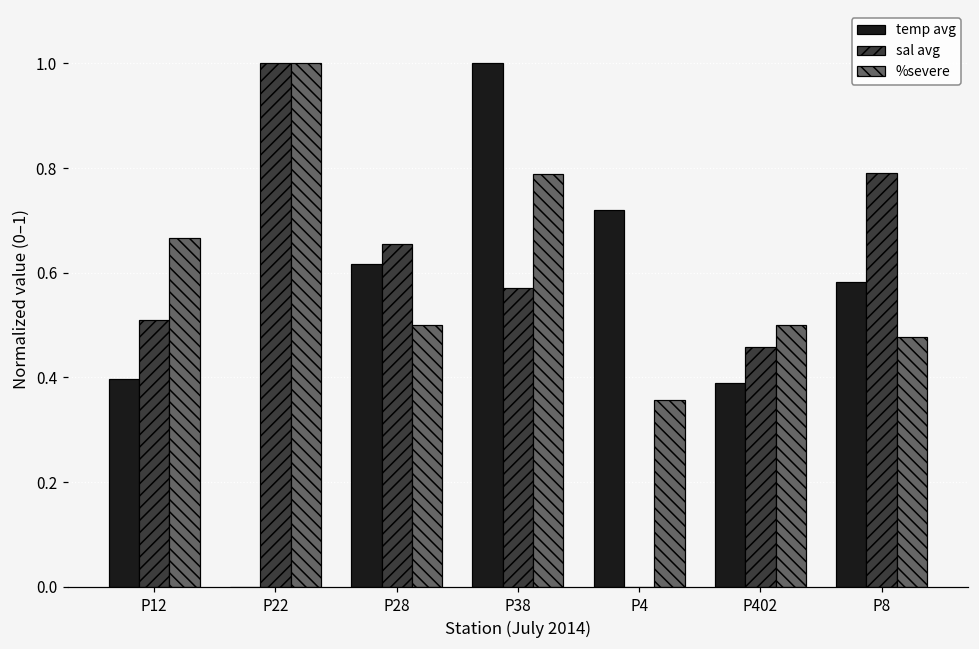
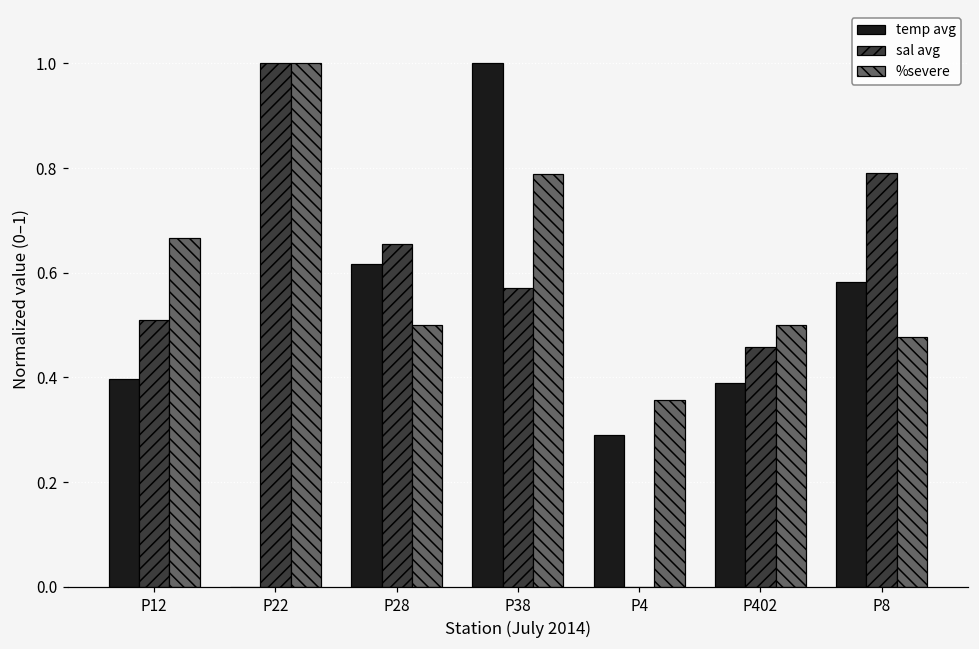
temp avg, P4: 0.72 -> 0.29
